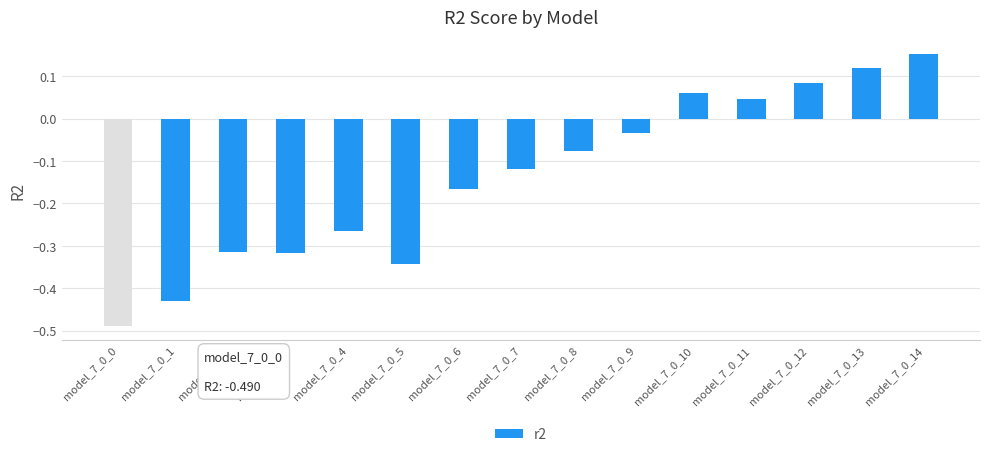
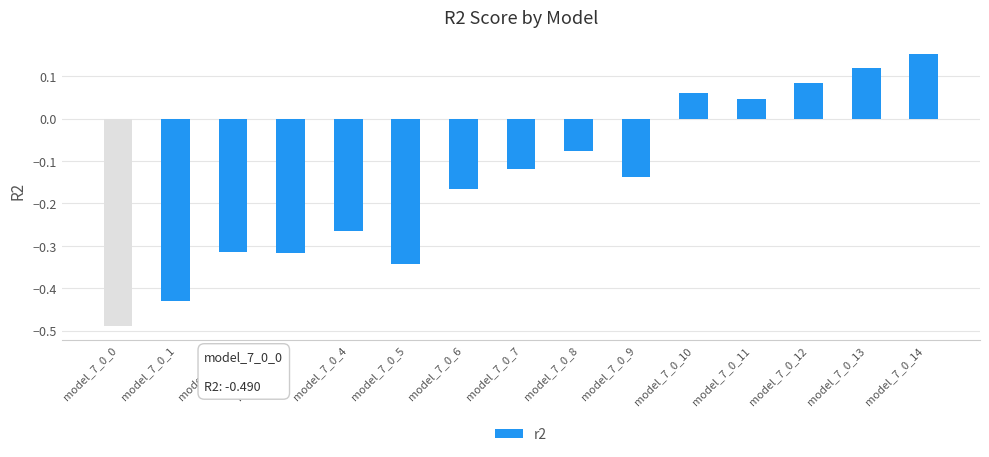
model_7_0_9: -0.03 -> -0.14
